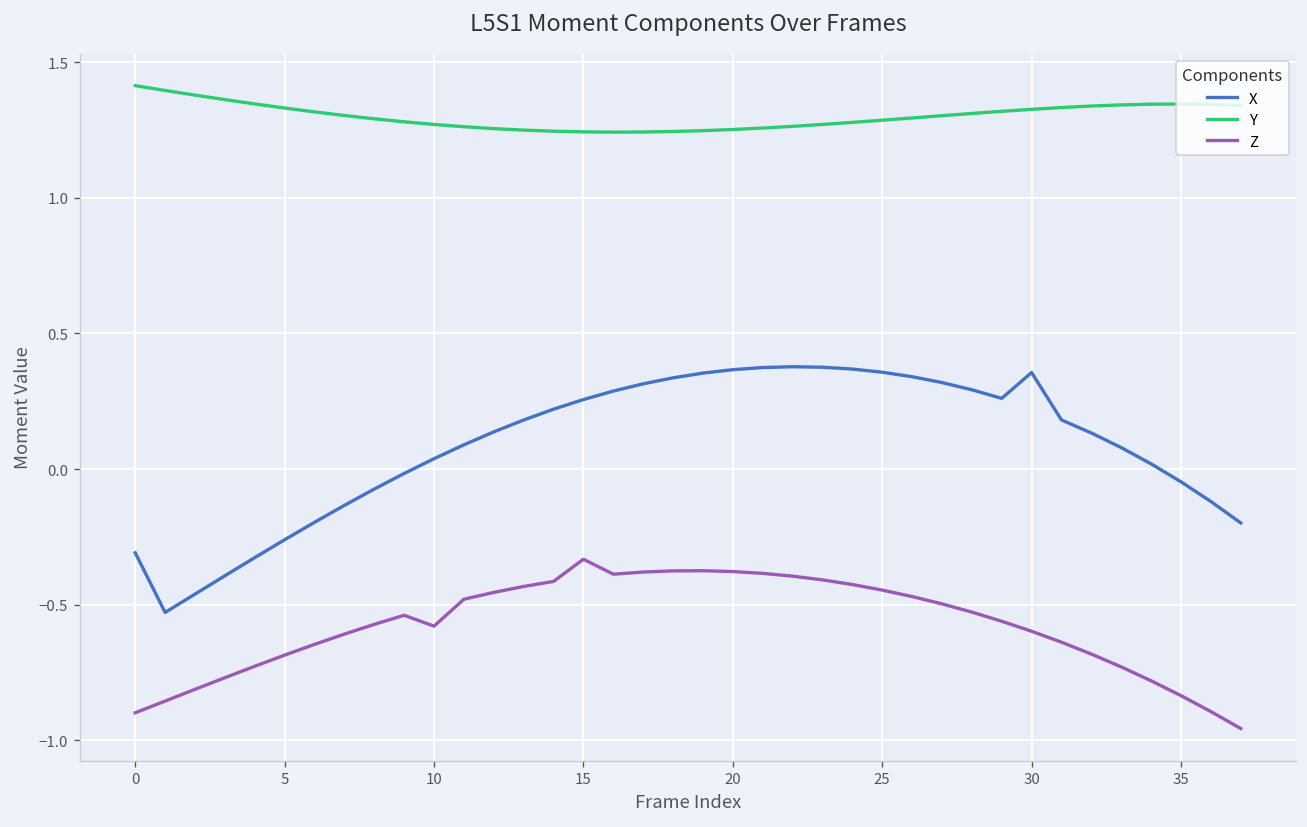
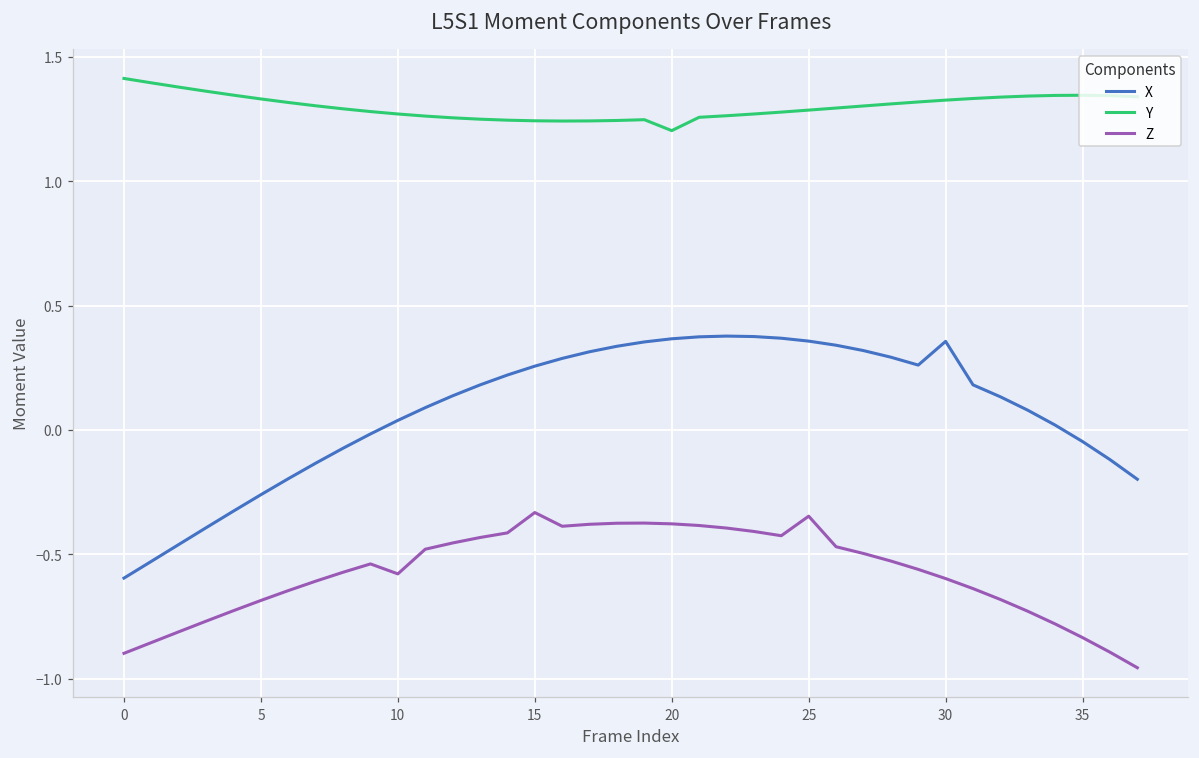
X, 0: -0.31 -> -0.60
Y, 20: 1.25 -> 1.20
Z, 25: -0.45 -> -0.35
